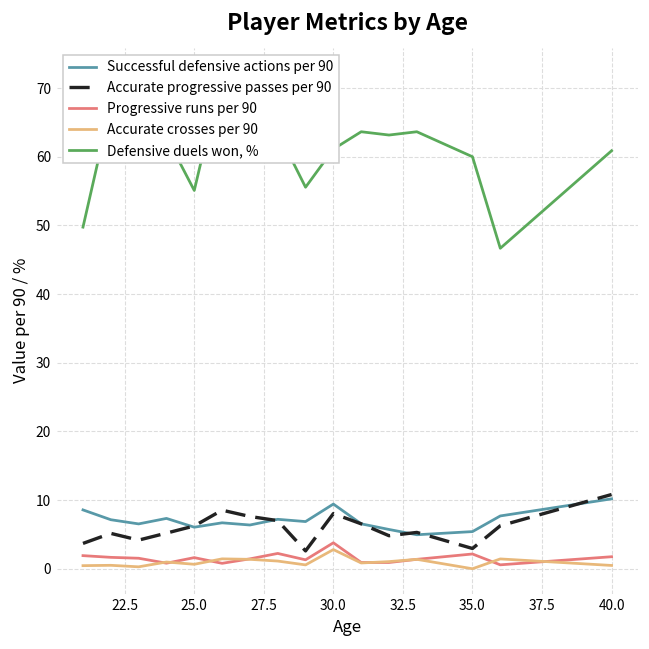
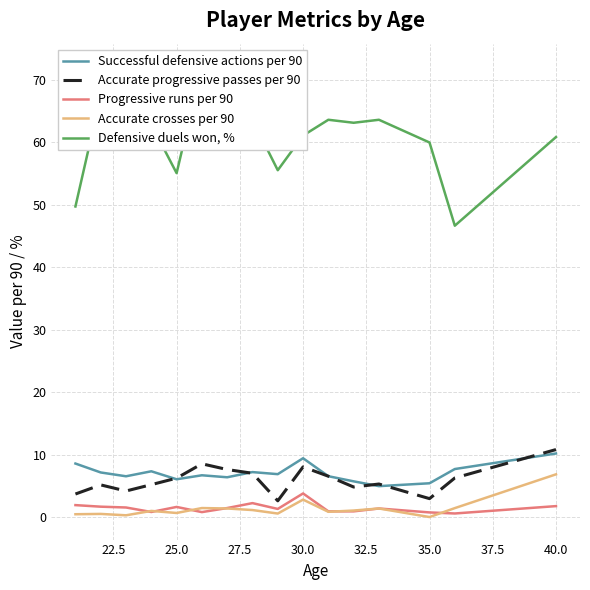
Progressive runs per 90, 35.0: 2 -> 1
Accurate crosses per 90, 40.0: 0 -> 7
